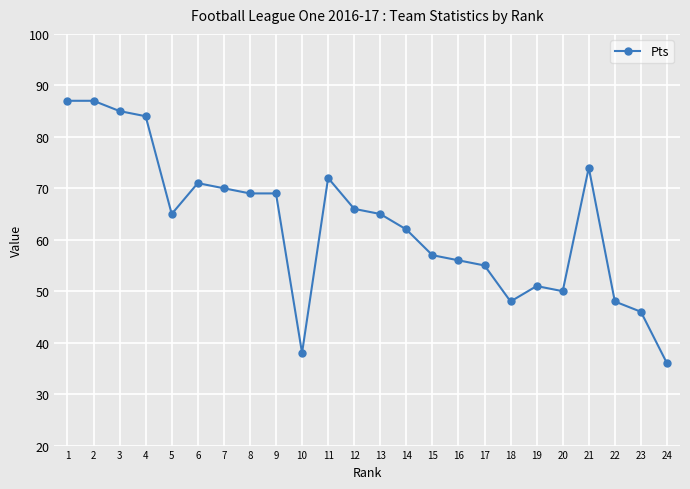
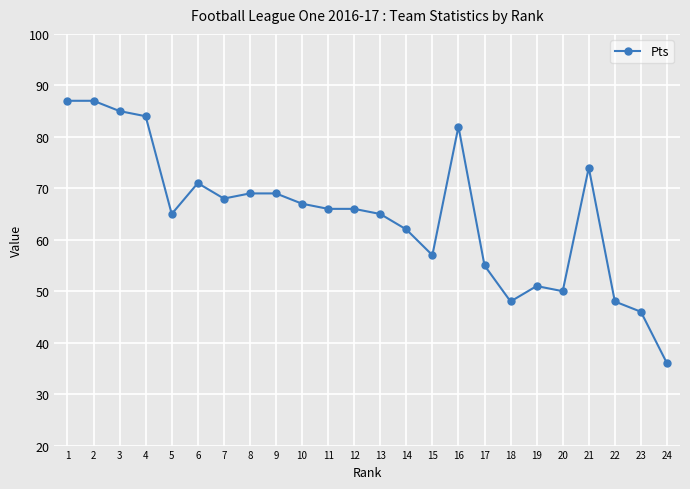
7: 70 -> 68
10: 38 -> 67
11: 72 -> 66
16: 56 -> 82
